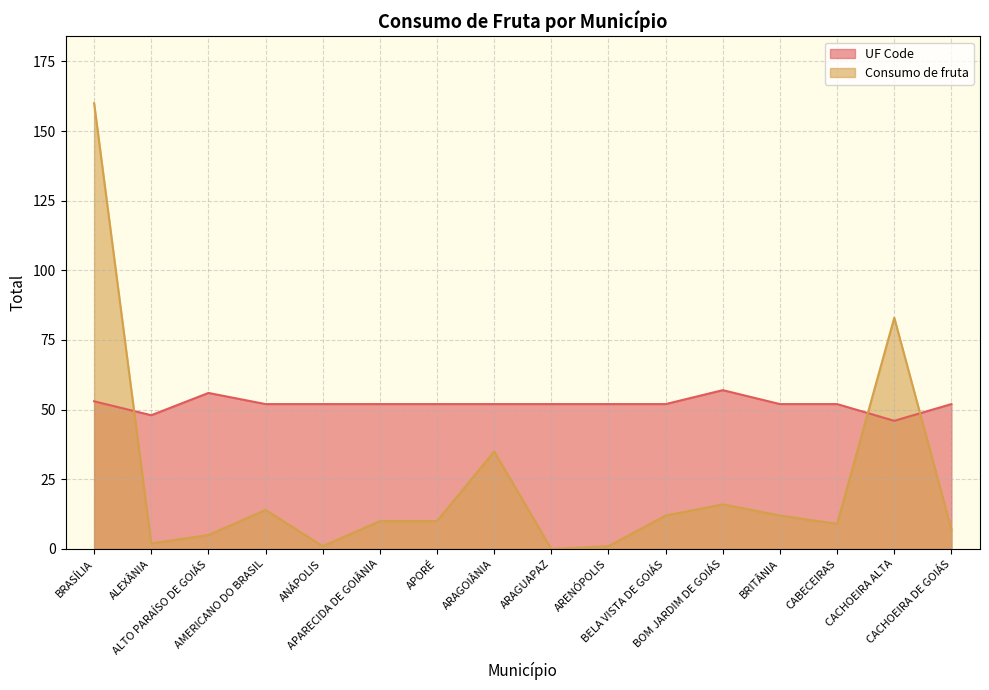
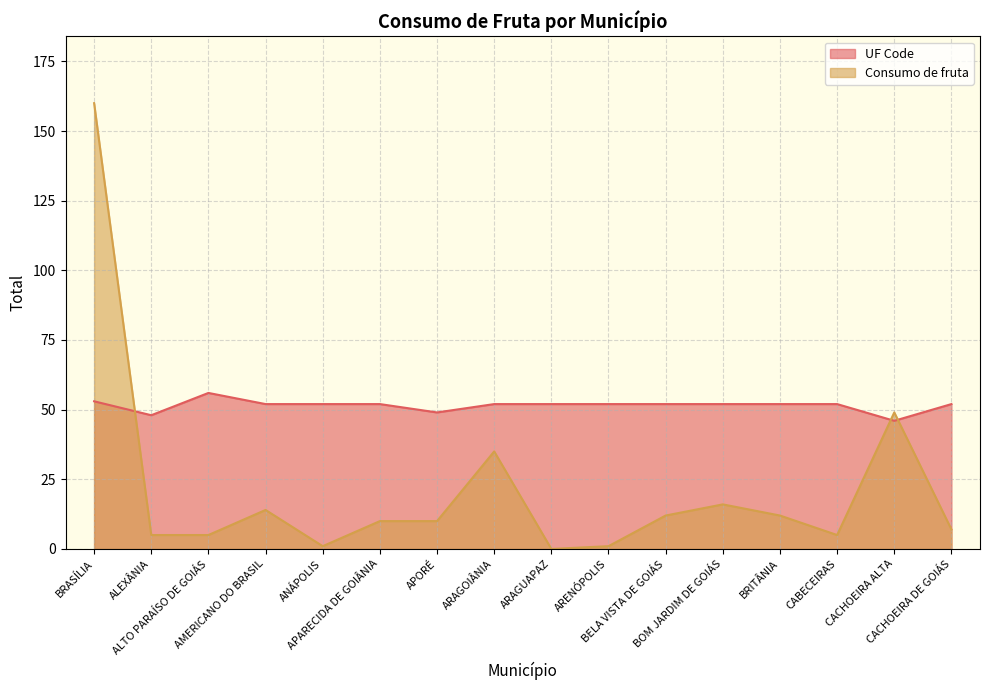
Consumo de fruta, ALEXÂNIA: 2 -> 5
UF Code, APORÉ: 52 -> 49
UF Code, BOM JARDIM DE GOIÁS: 57 -> 52
Consumo de fruta, CABECEIRAS: 9 -> 5
Consumo de fruta, CACHOEIRA ALTA: 83 -> 49
